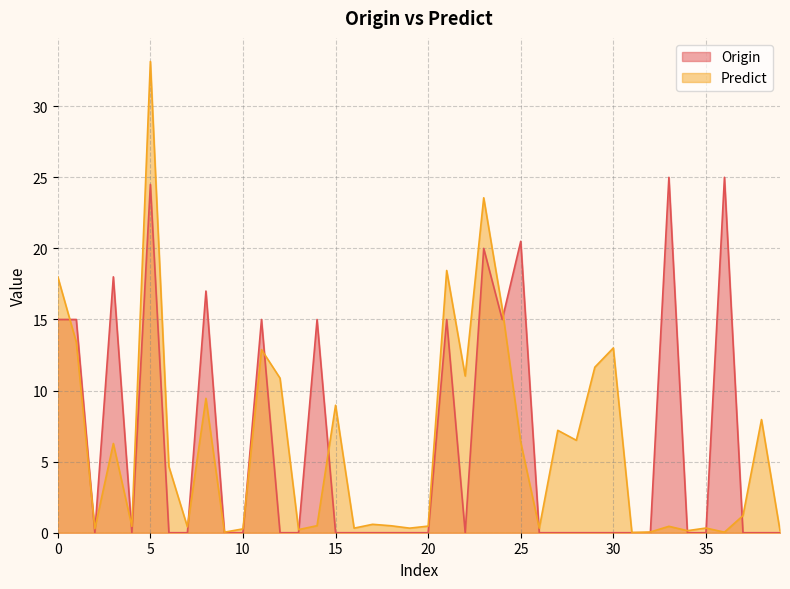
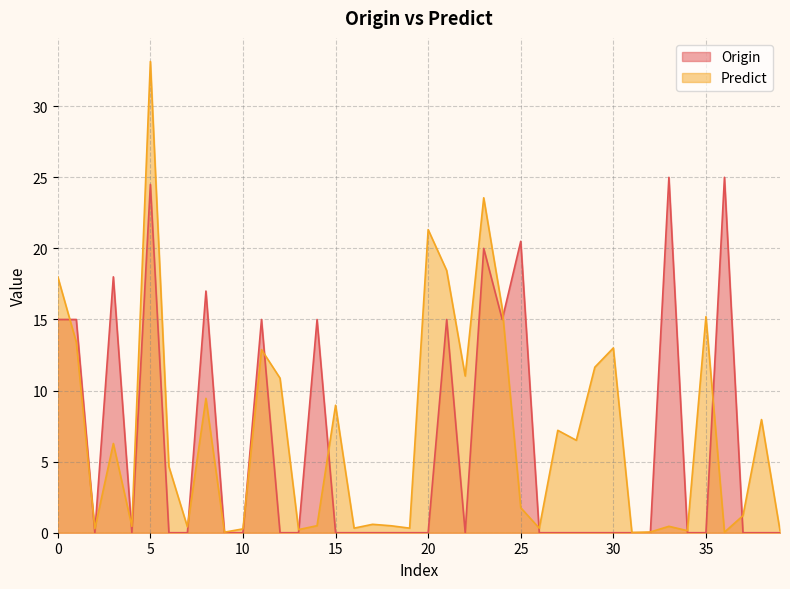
Predict, 20: 0.5 -> 21.3
Predict, 25: 6.4 -> 1.8
Predict, 35: 0.3 -> 15.2
